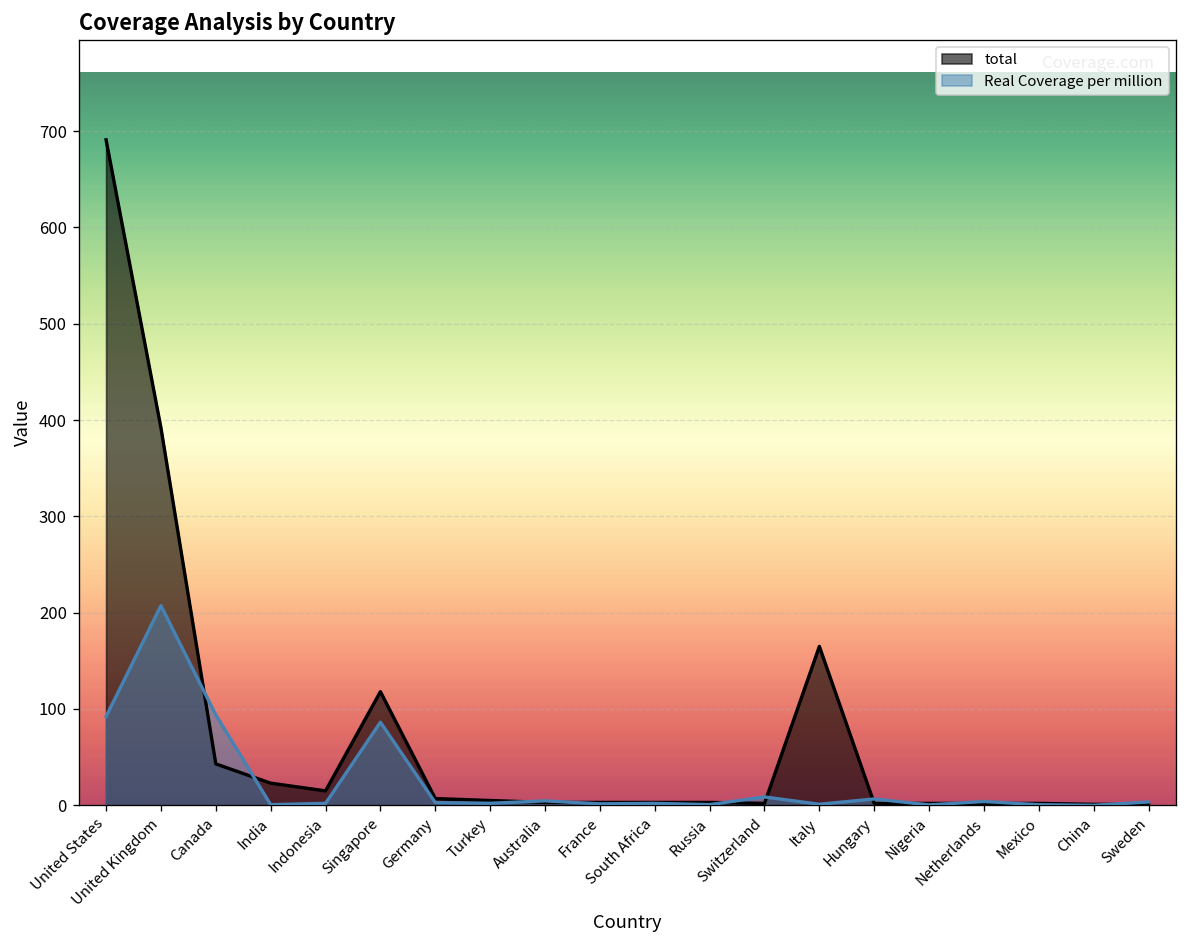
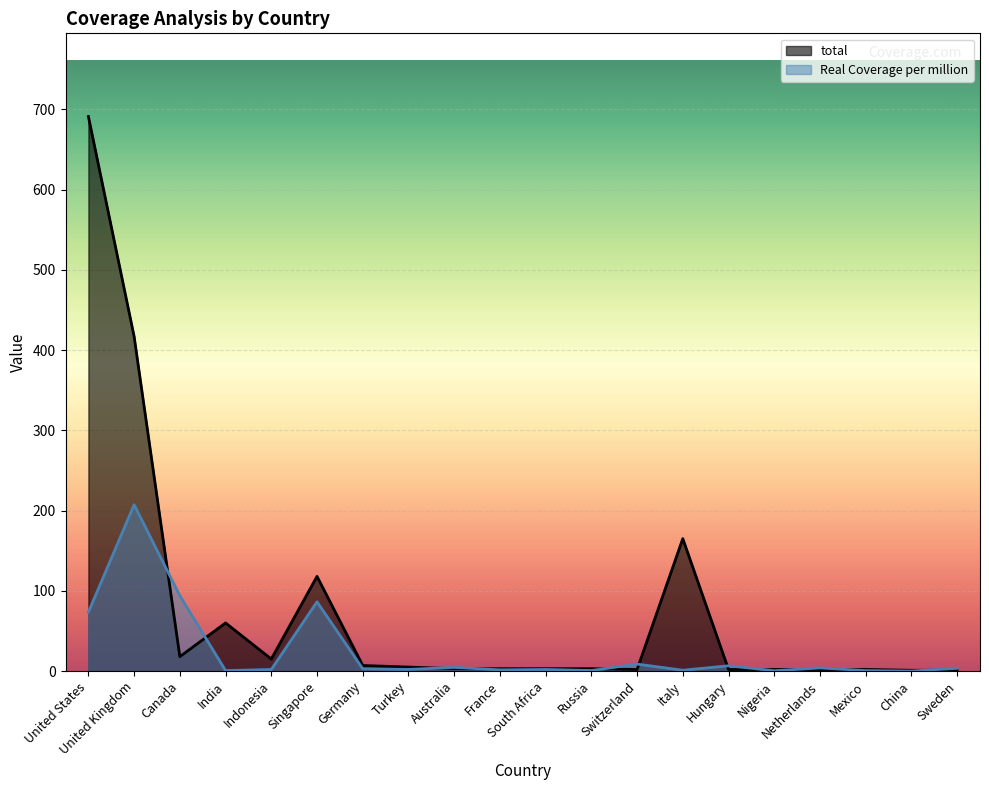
Real Coverage per million, United States: 90 -> 70
total, United Kingdom: 390 -> 420
total, Canada: 40 -> 20
total, India: 20 -> 60
